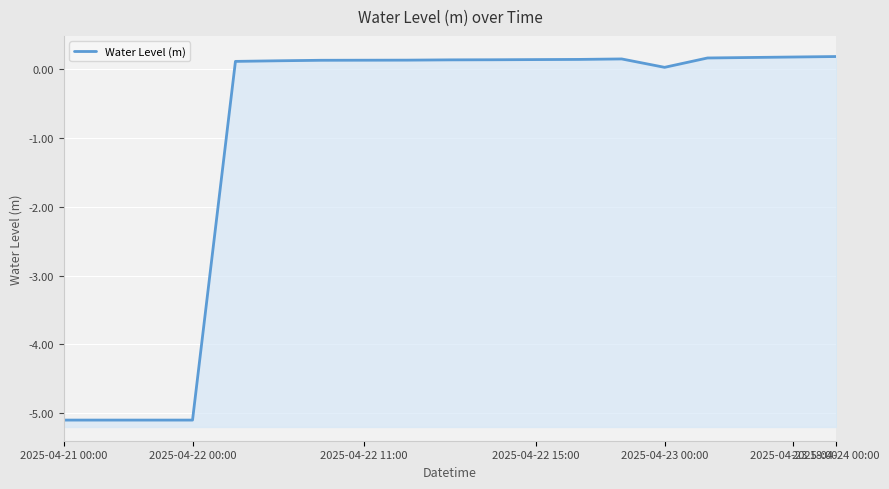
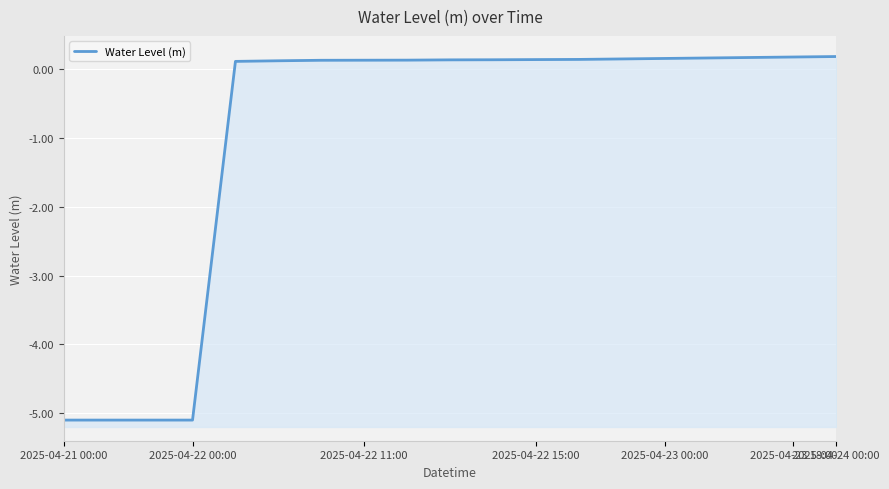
2025-04-23 00:00: 0.0 -> 0.2
